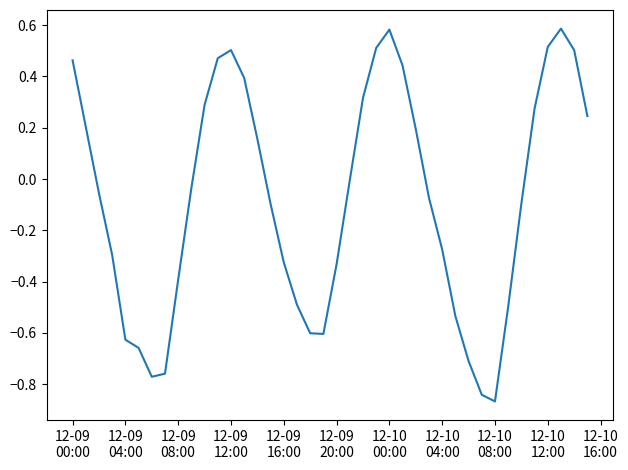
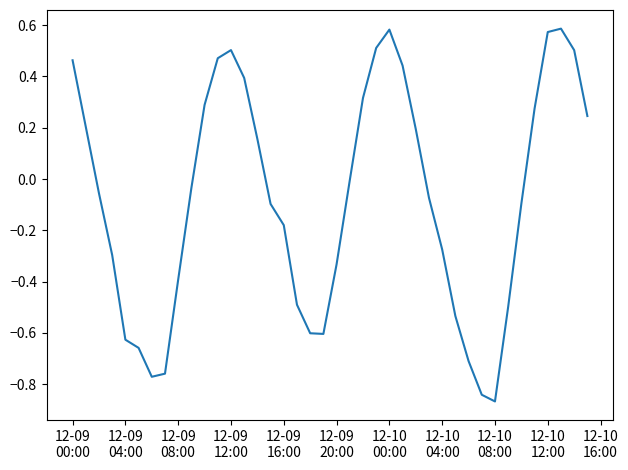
12-09 16:00: -0.32 -> -0.18
12-10 12:00: 0.52 -> 0.57
